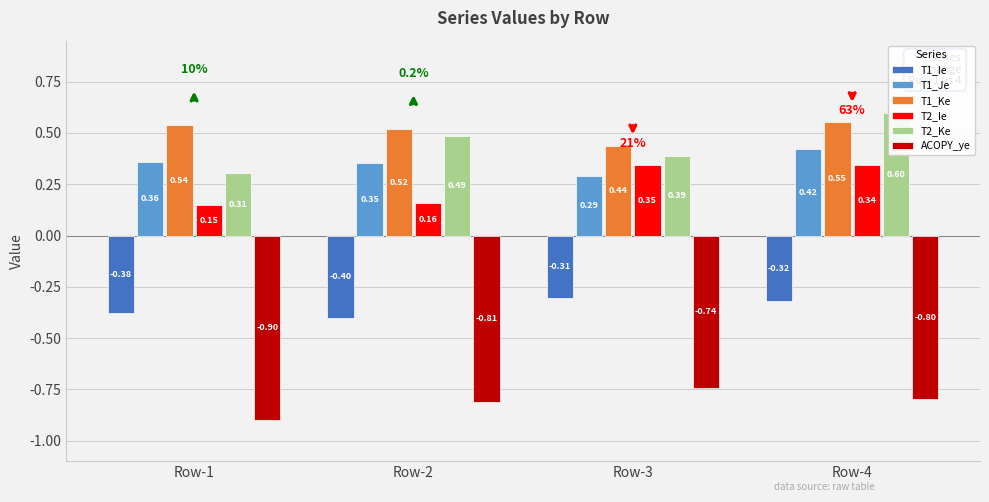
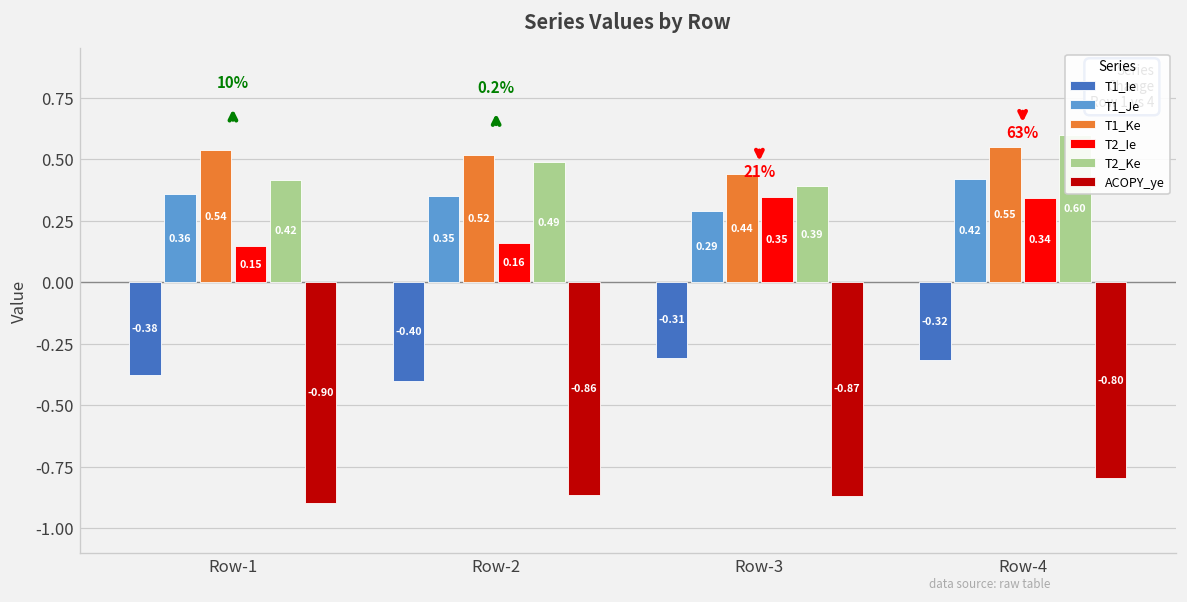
T2_Ke, Row-1: 0.31 -> 0.42
ACOPY_ye, Row-2: -0.81 -> -0.86
ACOPY_ye, Row-3: -0.74 -> -0.87
